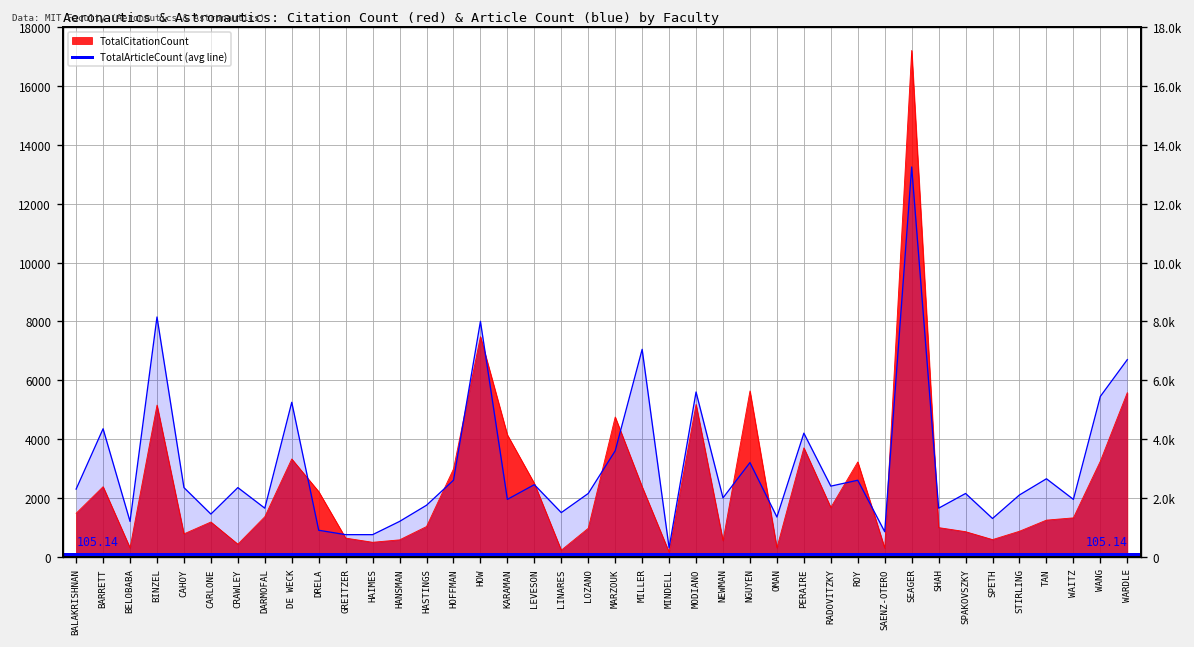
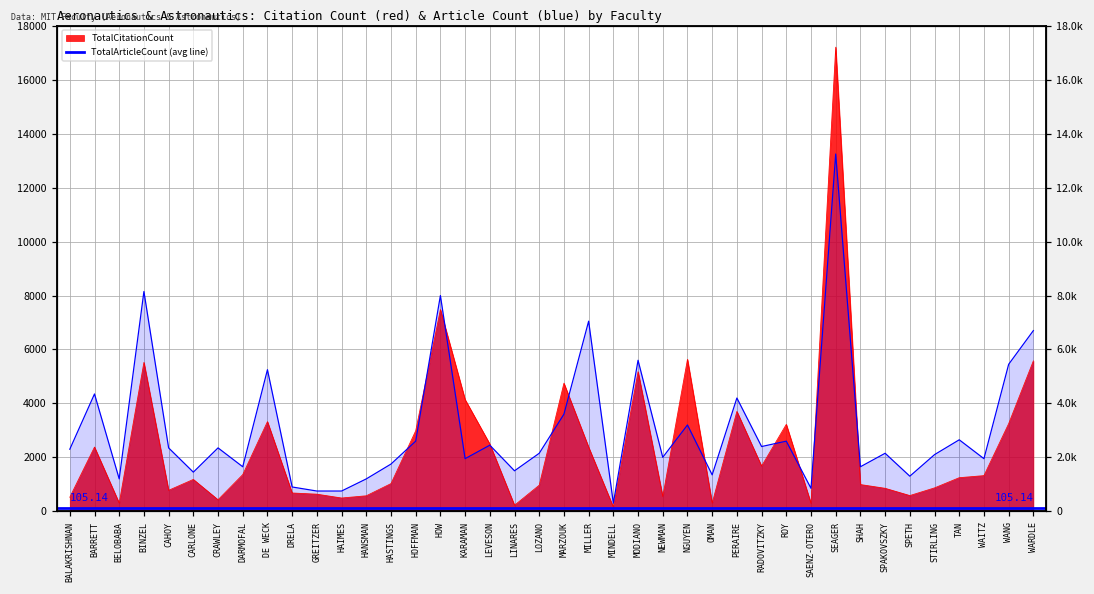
TotalCitationCount, BALAKRISHNAN: 1500 -> 500
TotalCitationCount, BINZEL: 5200 -> 5500
TotalCitationCount, DRELA: 2200 -> 700
